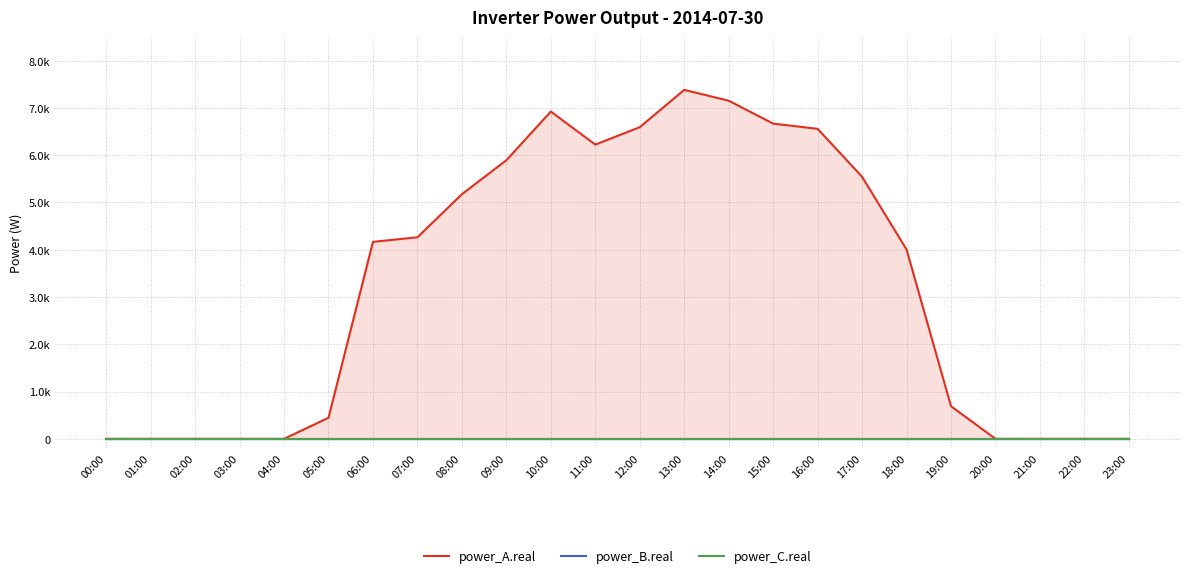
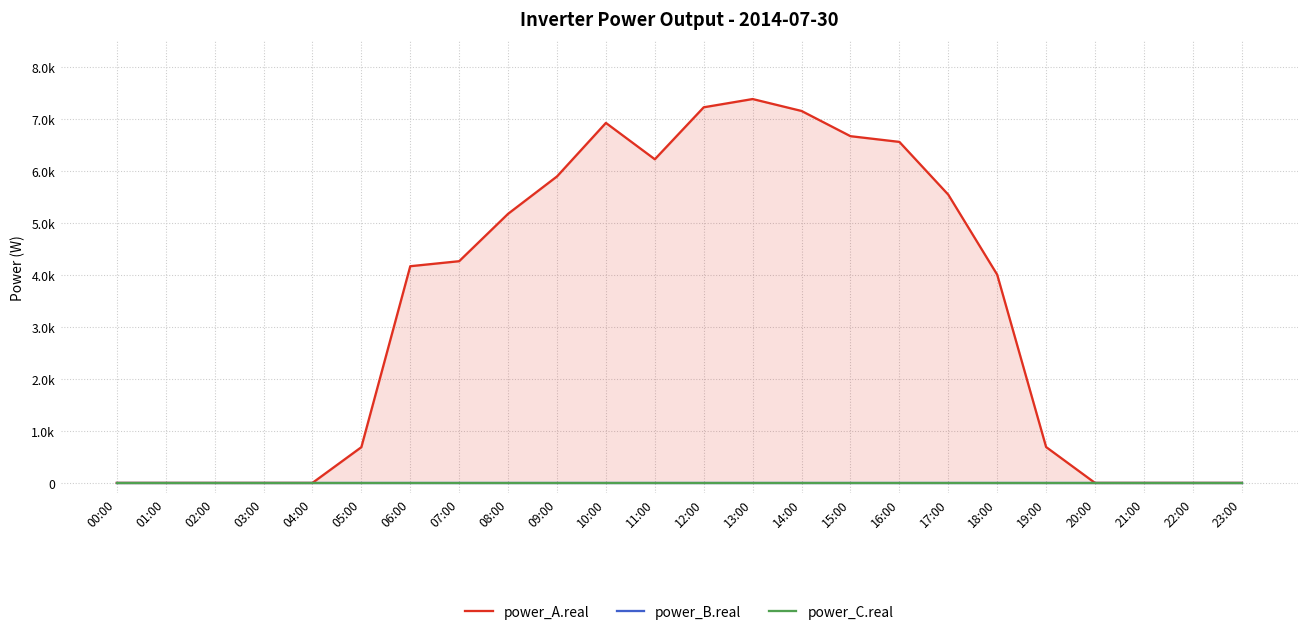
power_A.real, 05:00: 400 -> 700
power_A.real, 12:00: 6600 -> 7200
